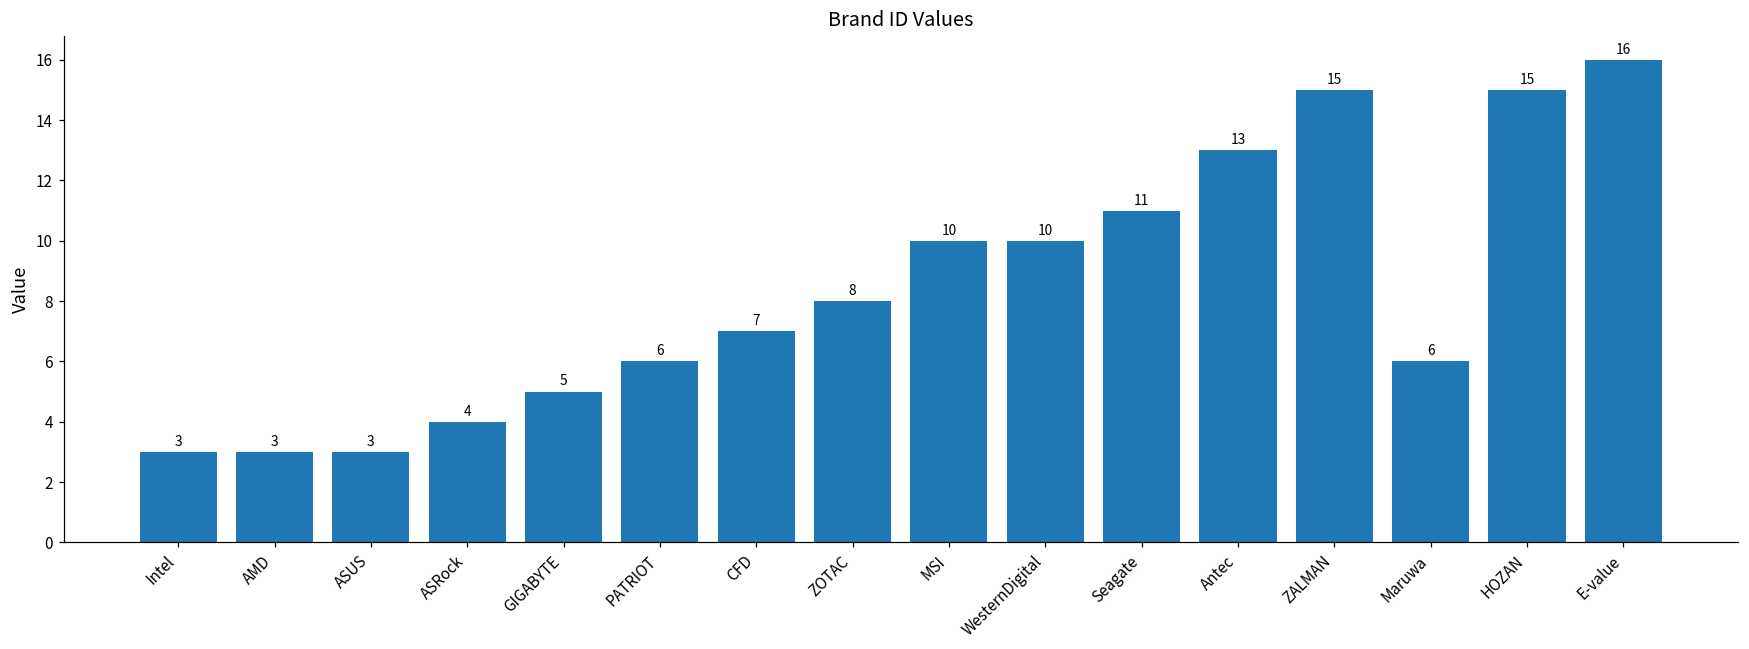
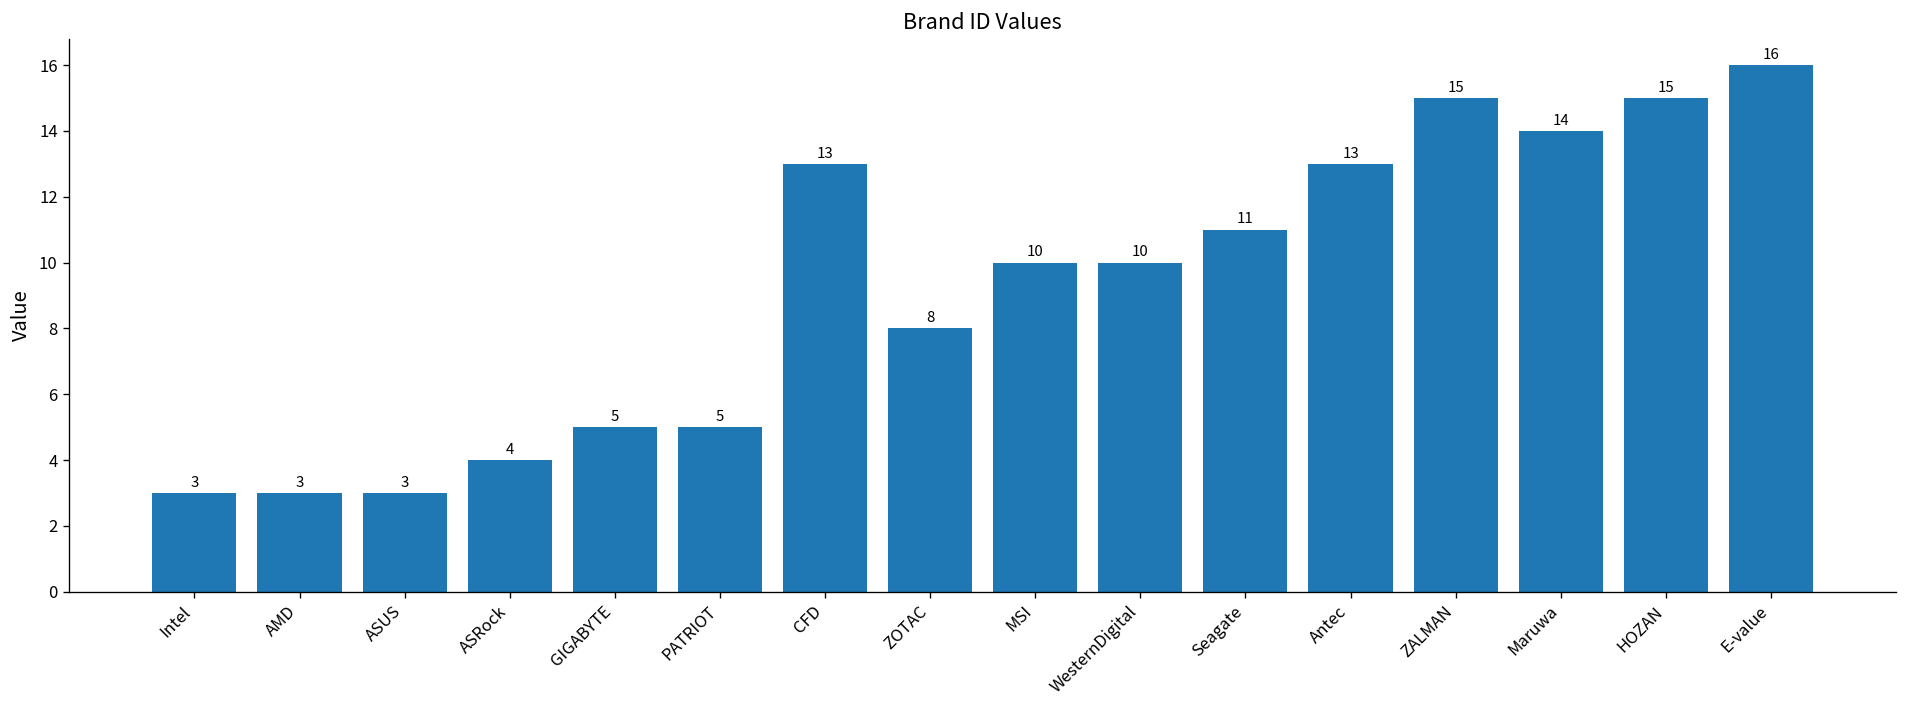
PATRIOT: 6 -> 5
CFD: 7 -> 13
Maruwa: 6 -> 14
